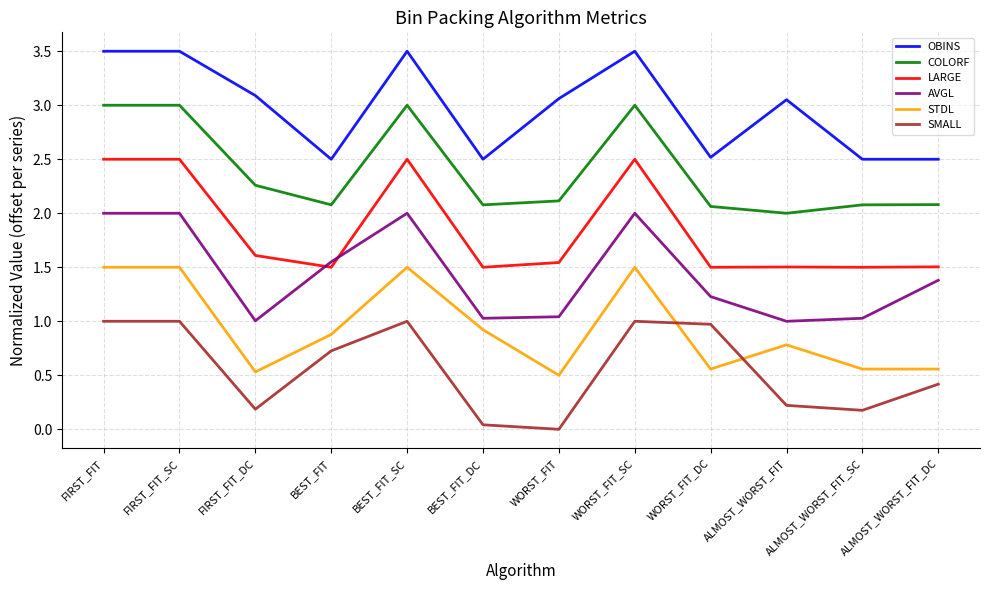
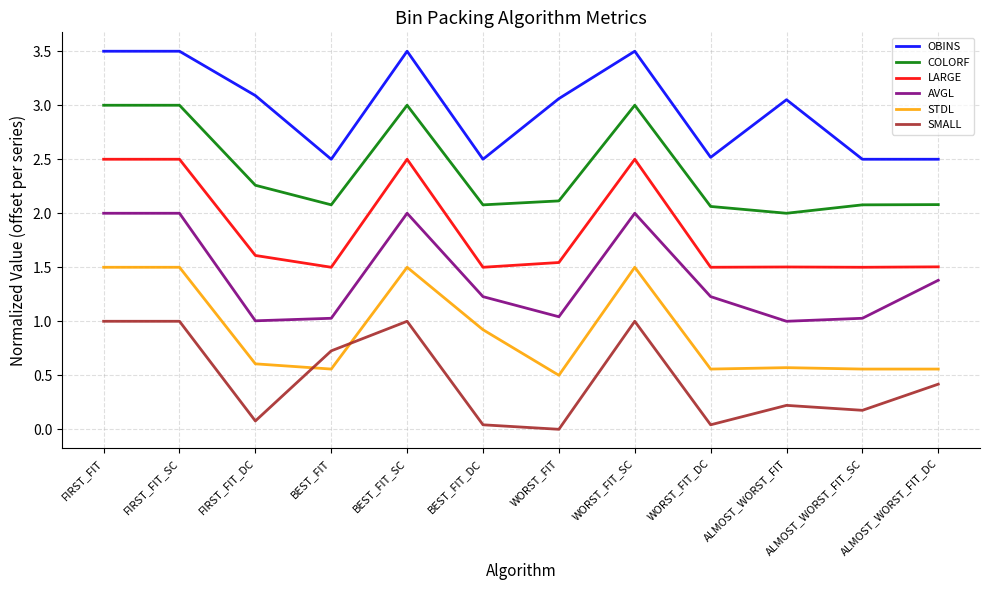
STDL, FIRST_FIT_DC: 0.53 -> 0.61
SMALL, FIRST_FIT_DC: 0.19 -> 0.08
AVGL, BEST_FIT: 1.55 -> 1.03
STDL, BEST_FIT: 0.88 -> 0.56
AVGL, BEST_FIT_DC: 1.03 -> 1.23
SMALL, WORST_FIT_DC: 0.97 -> 0.04
STDL, ALMOST_WORST_FIT: 0.78 -> 0.57
